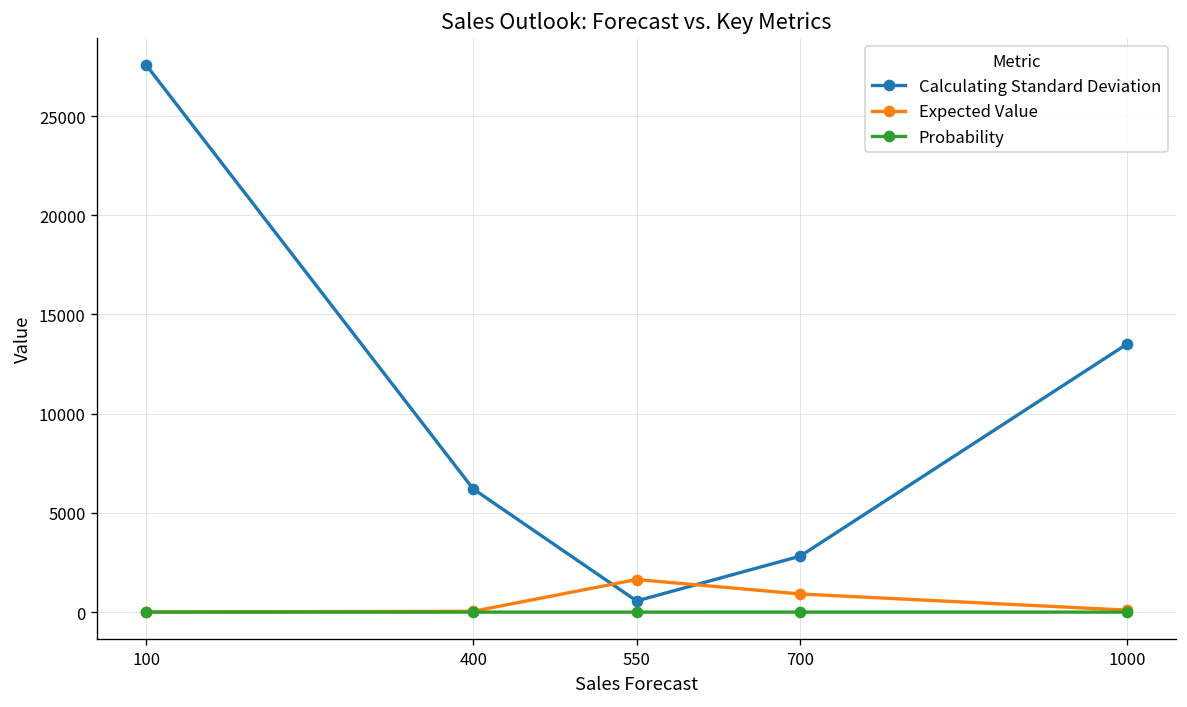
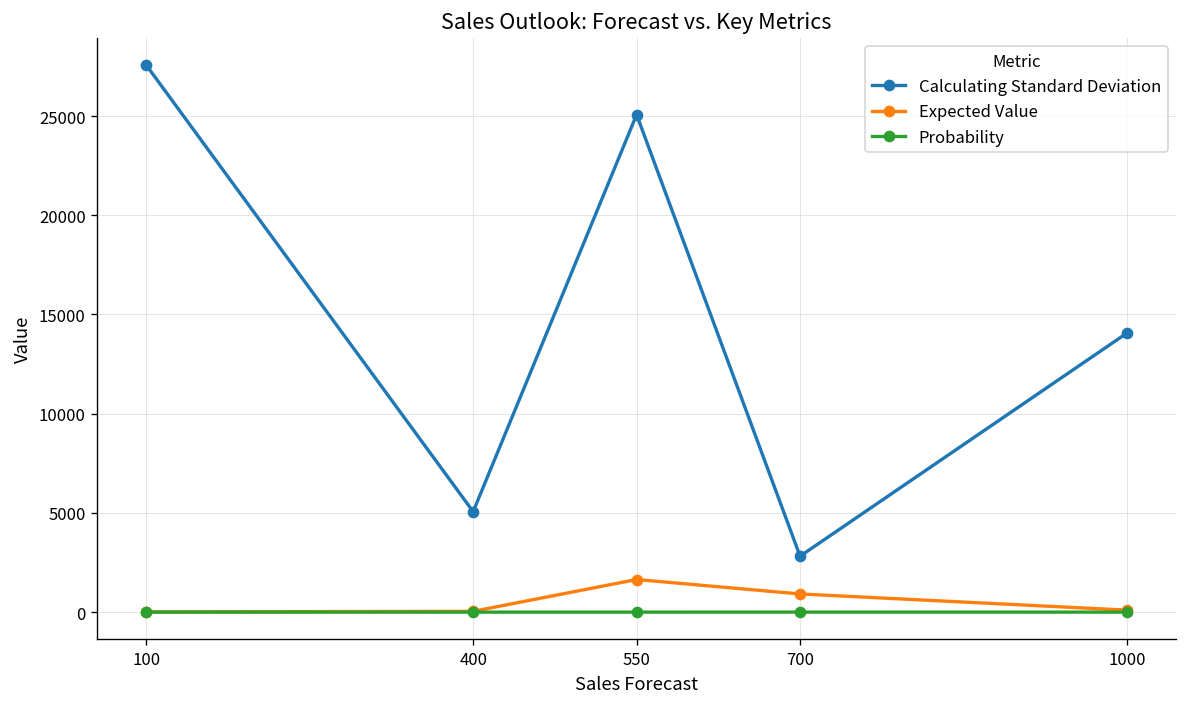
Calculating Standard Deviation, 400: 6200 -> 5100
Calculating Standard Deviation, 550: 600 -> 25100
Calculating Standard Deviation, 1000: 13500 -> 14100
